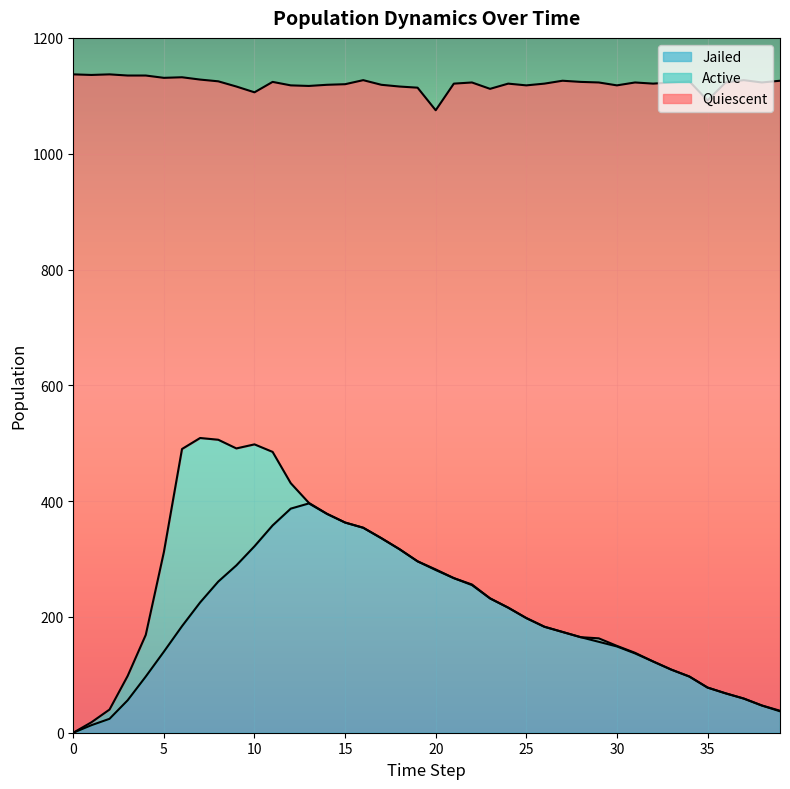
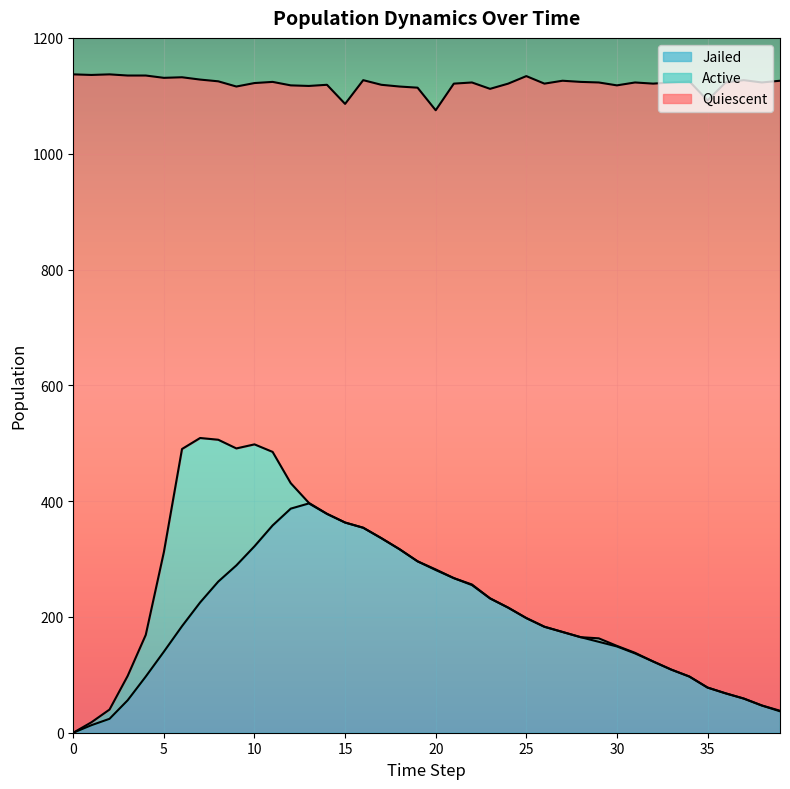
Quiescent, 10: 610 -> 620
Quiescent, 15: 760 -> 720
Quiescent, 25: 920 -> 940
